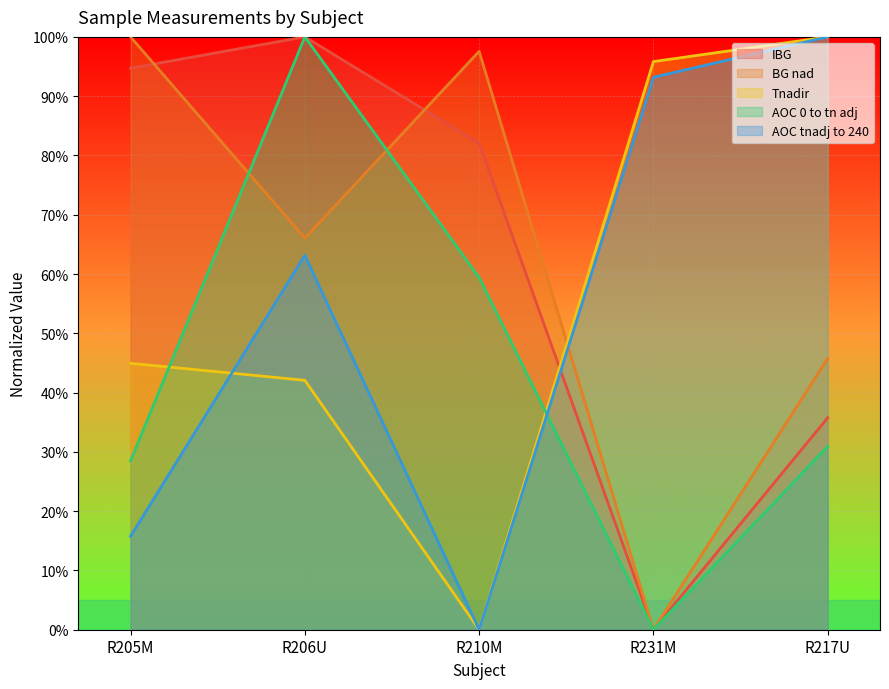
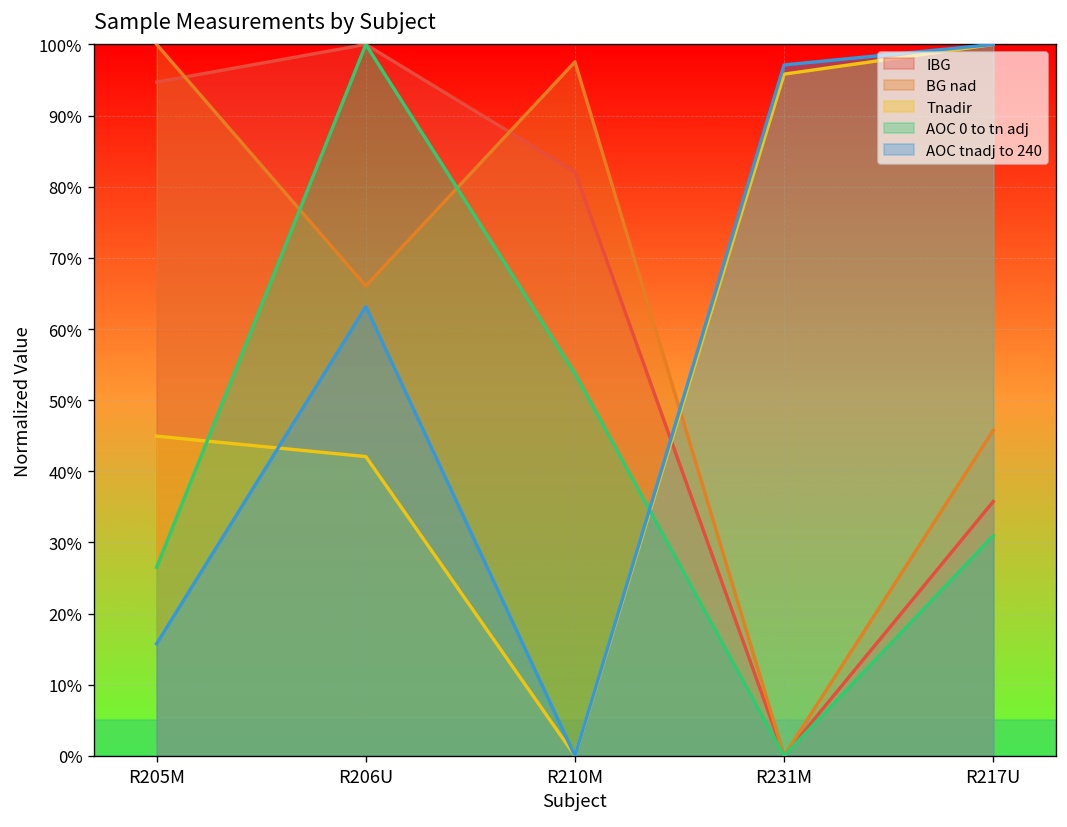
AOC 0 to tn adj, R205M: 28% -> 27%
AOC 0 to tn adj, R210M: 59% -> 54%
AOC tnadj to 240, R231M: 93% -> 97%
